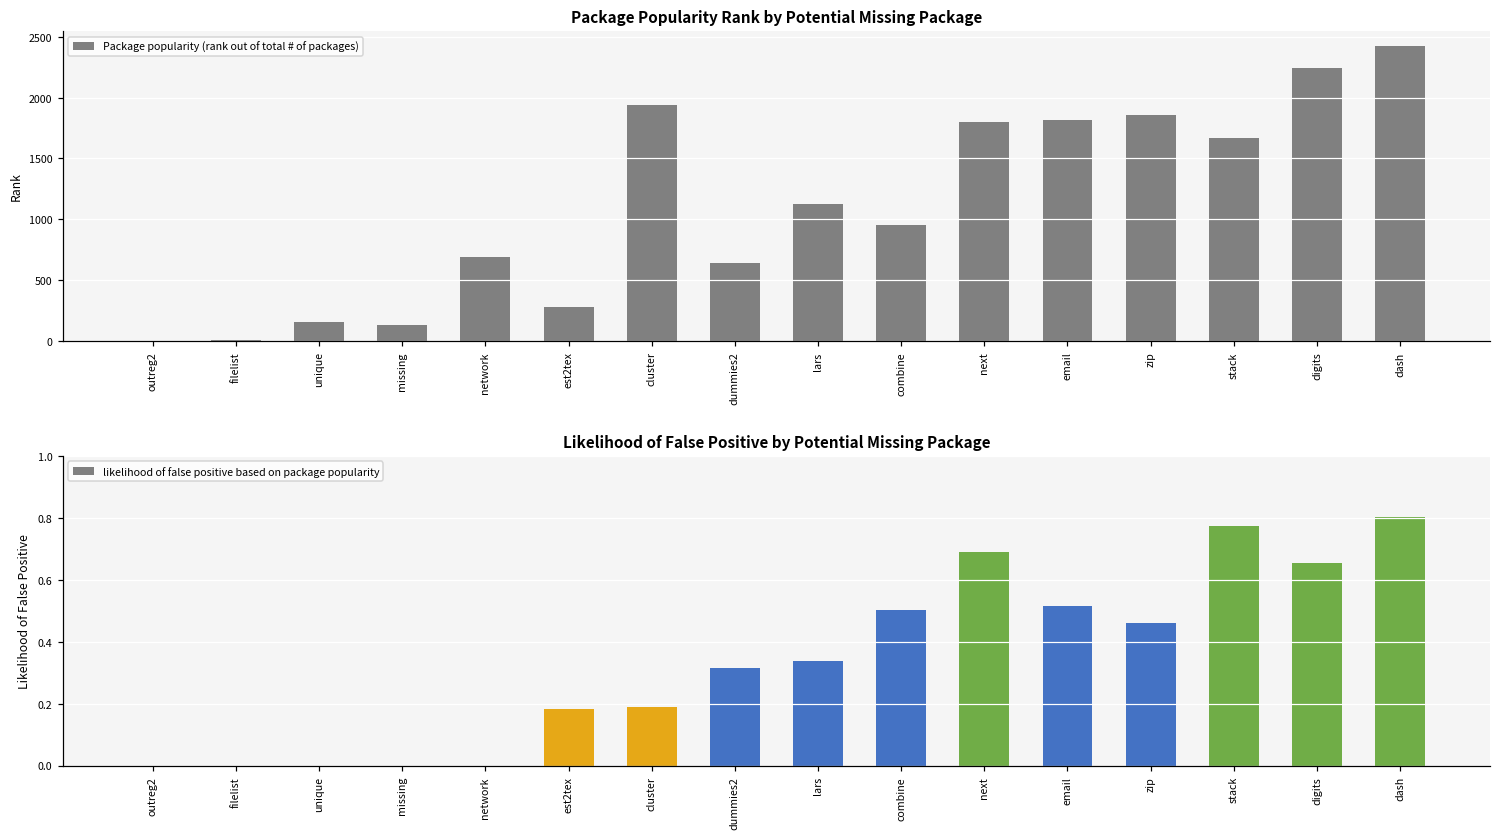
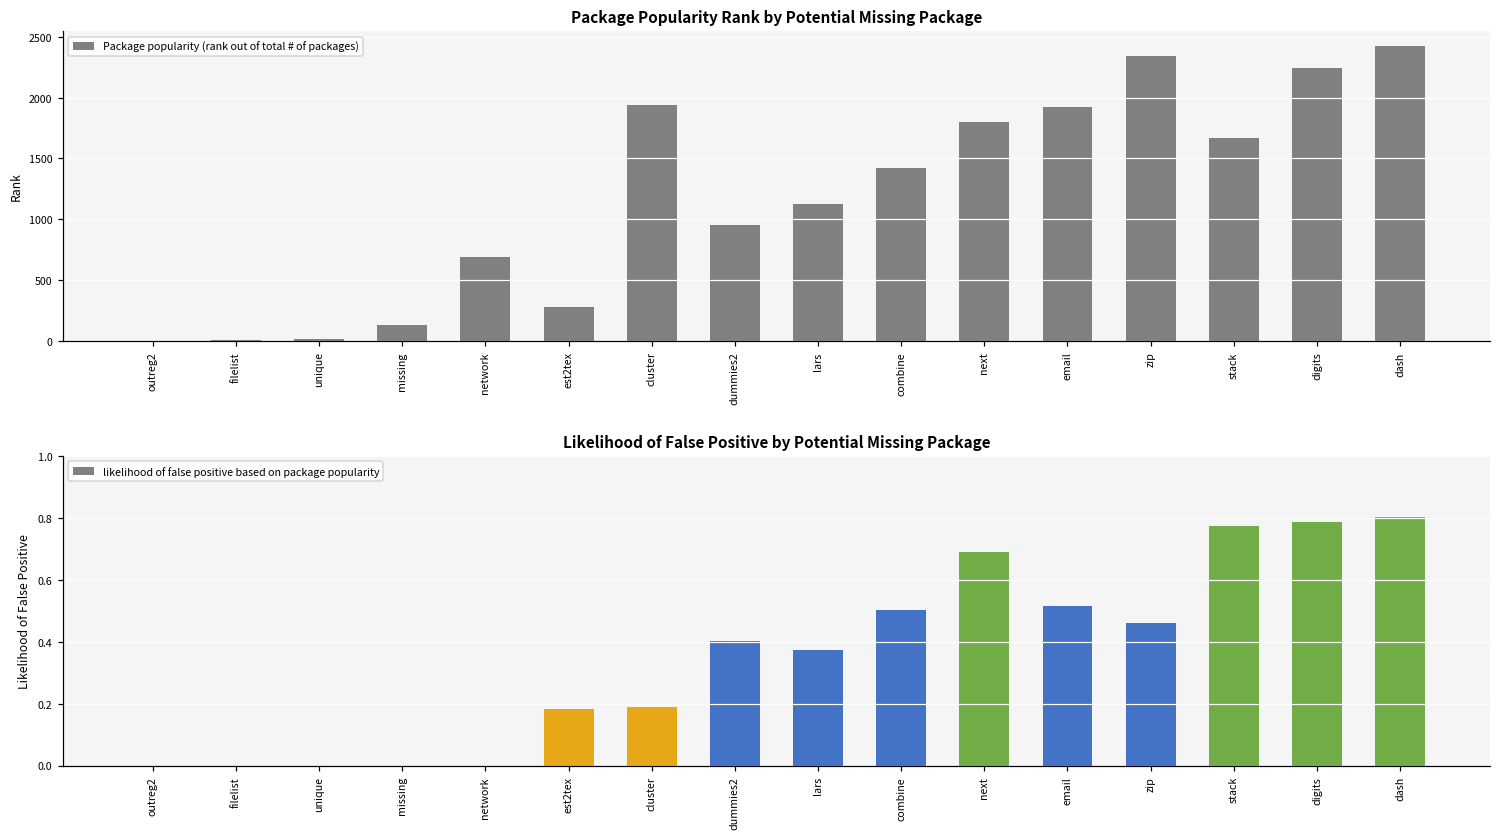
Package Popularity Rank by Potential Missing Package, unique: 150 -> 20
Package Popularity Rank by Potential Missing Package, dummies2: 640 -> 950
Package Popularity Rank by Potential Missing Package, combine: 950 -> 1420
Package Popularity Rank by Potential Missing Package, email: 1820 -> 1930
Package Popularity Rank by Potential Missing Package, zip: 1860 -> 2350
Likelihood of False Positive by Potential Missing Package, dummies2: 0.32 -> 0.40
Likelihood of False Positive by Potential Missing Package, lars: 0.34 -> 0.37
Likelihood of False Positive by Potential Missing Package, digits: 0.65 -> 0.79
